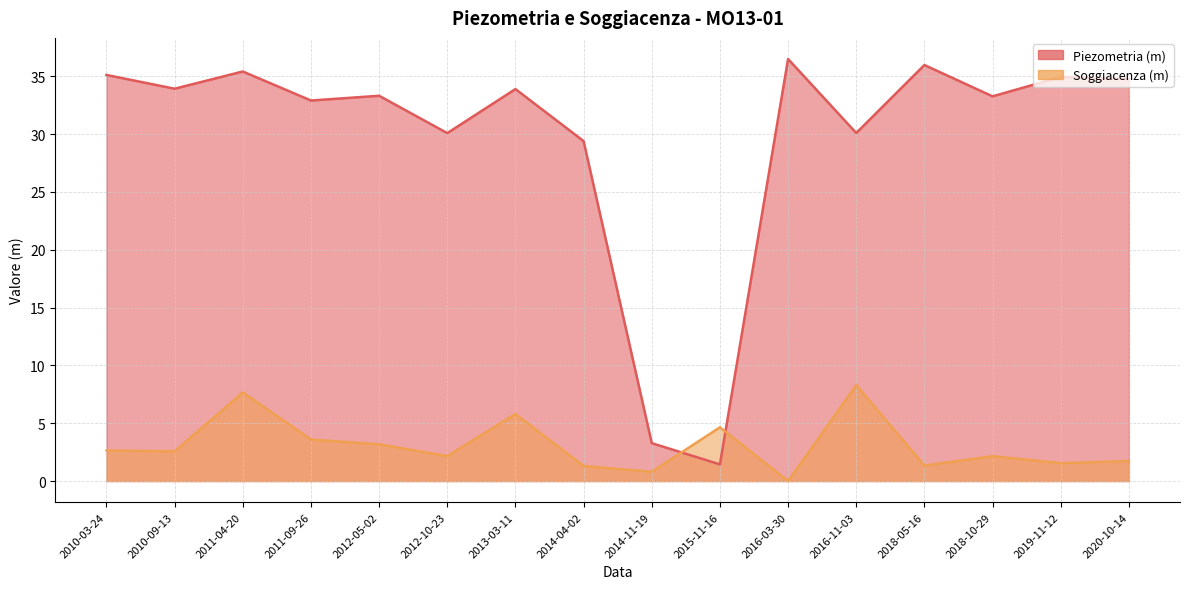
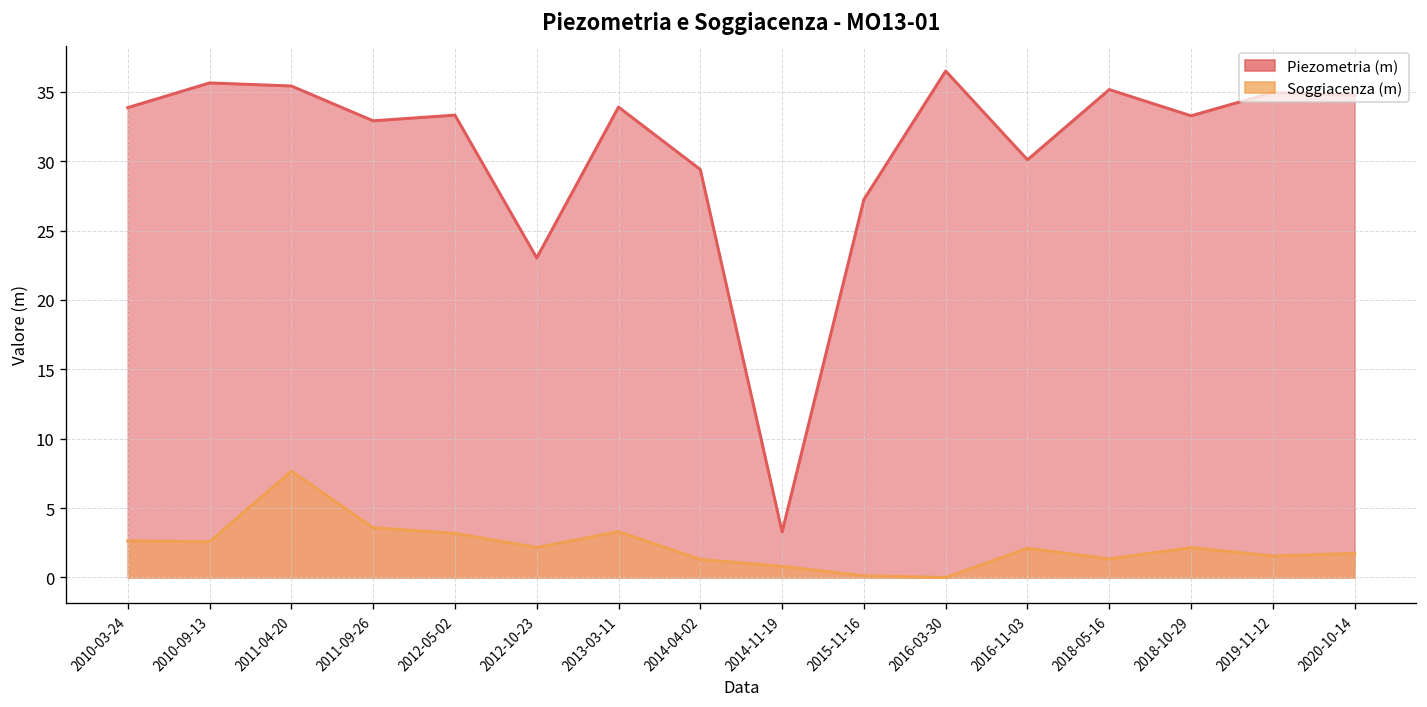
Piezometria (m), 2010-03-24: 35.1 -> 33.9
Piezometria (m), 2010-09-13: 33.9 -> 35.6
Piezometria (m), 2012-10-23: 30.1 -> 23.0
Soggiacenza (m), 2013-03-11: 5.8 -> 3.3
Piezometria (m), 2015-11-16: 1.4 -> 27.2
Soggiacenza (m), 2015-11-16: 4.6 -> 0.1
Soggiacenza (m), 2016-11-03: 8.3 -> 2.1
Piezometria (m), 2018-05-16: 36.0 -> 35.2
